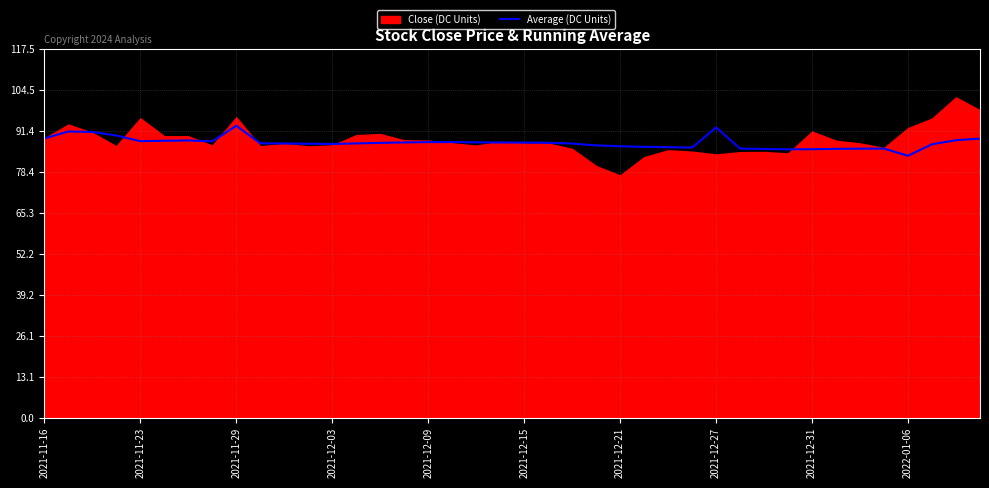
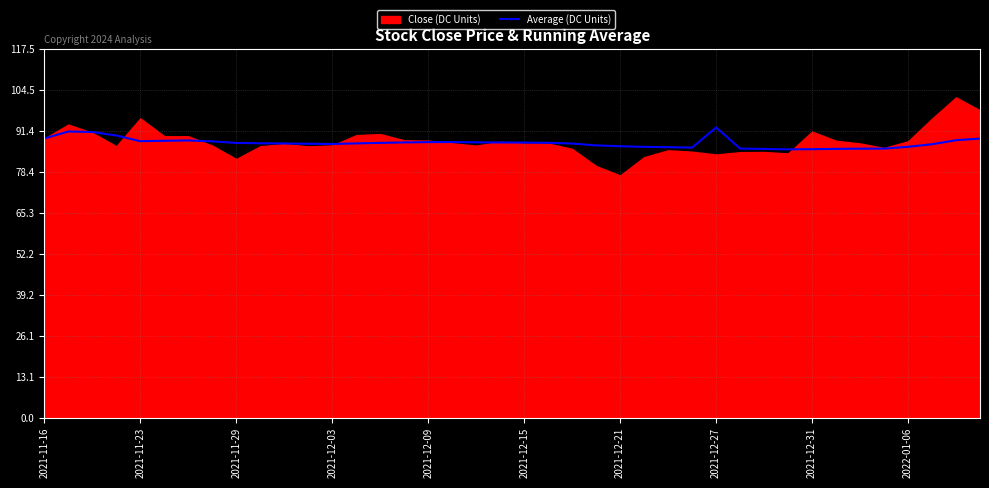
Average (DC Units), 2021-11-29: 93 -> 88
Close (DC Units), 2021-11-29: 96 -> 83
Average (DC Units), 2022-01-06: 84 -> 86
Close (DC Units), 2022-01-06: 92 -> 88
